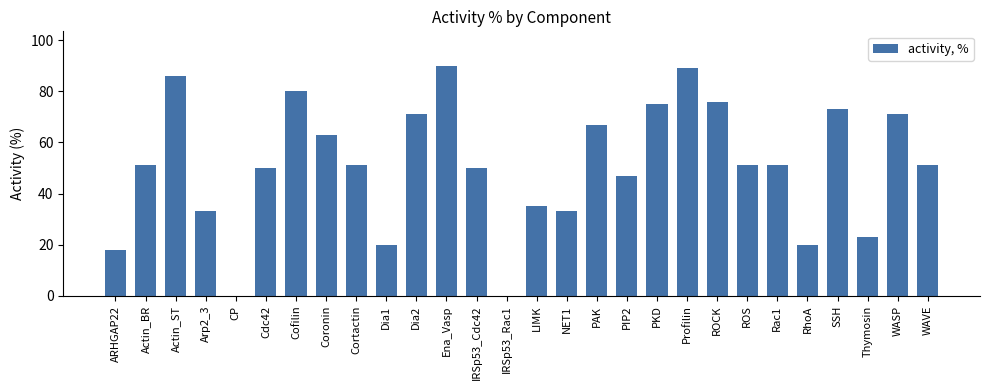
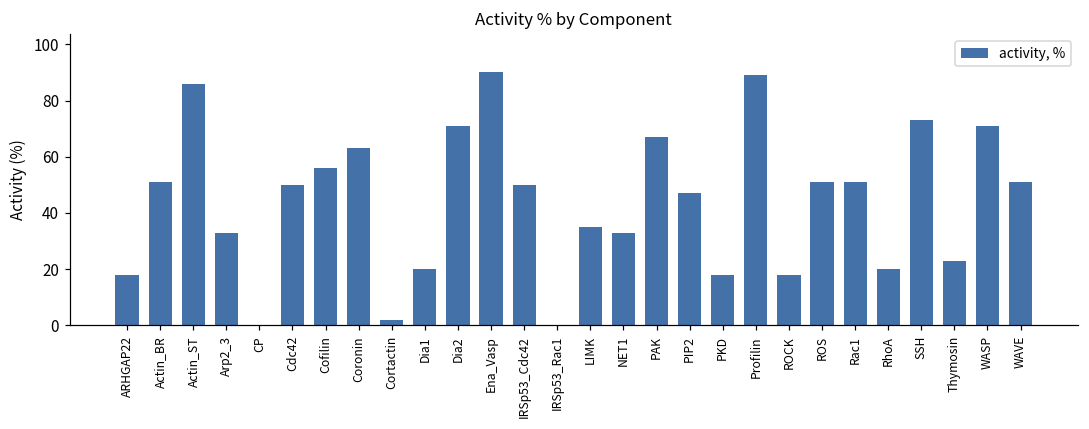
Cofilin: 80 -> 56
Cortactin: 51 -> 2
PKD: 75 -> 18
ROCK: 76 -> 18
